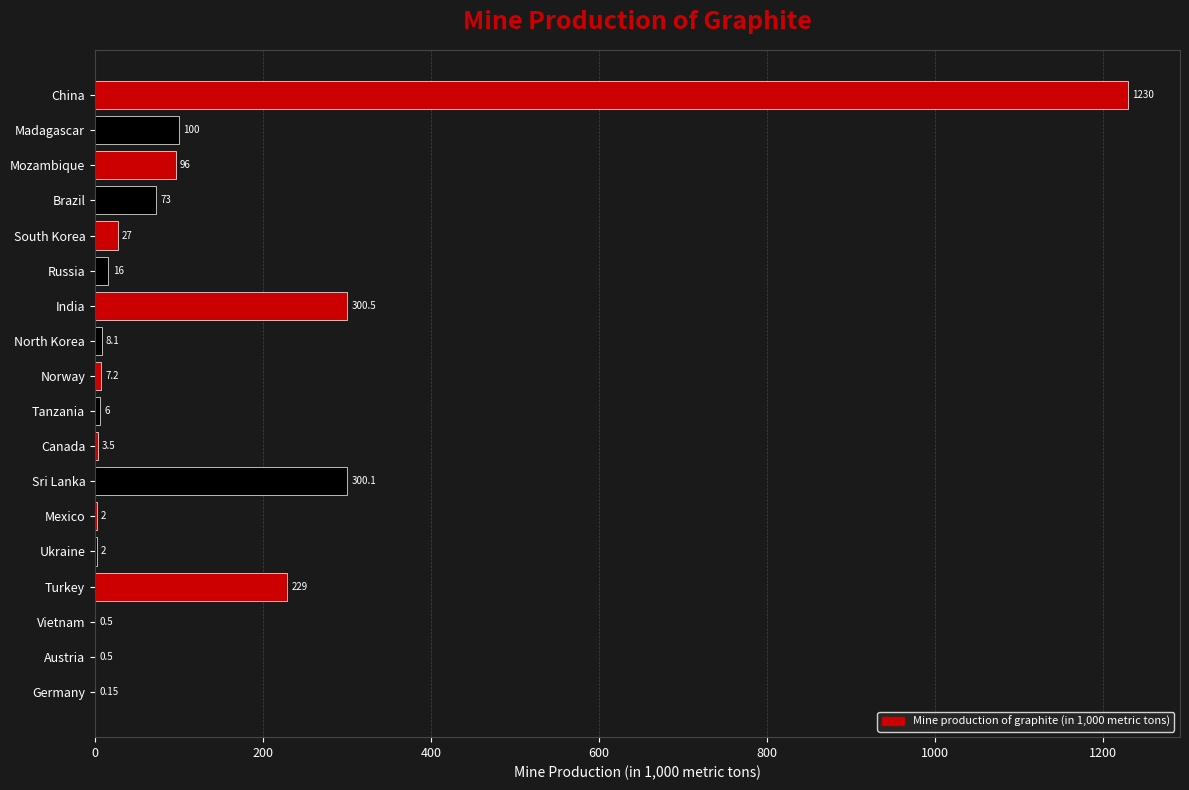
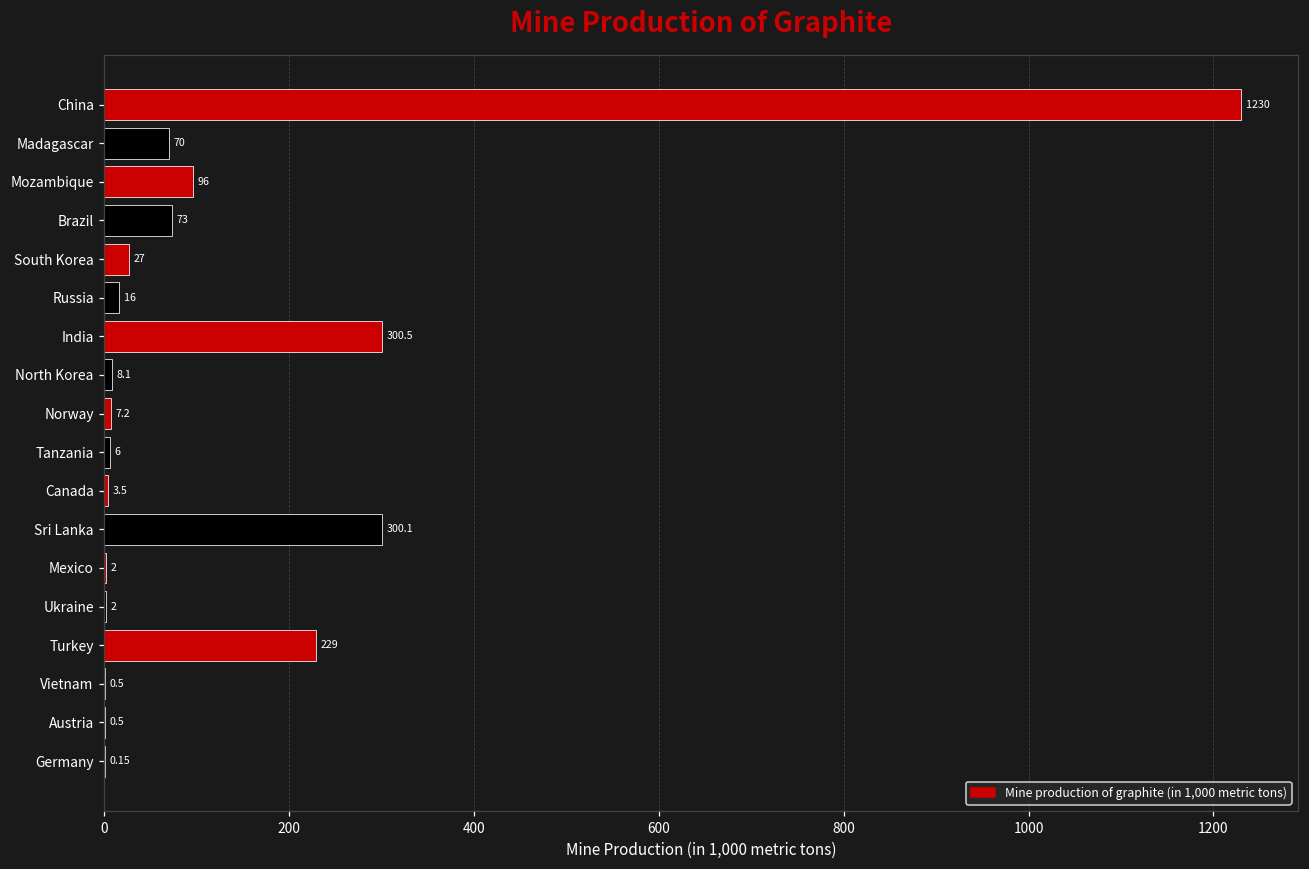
Madagascar: 100 -> 70
